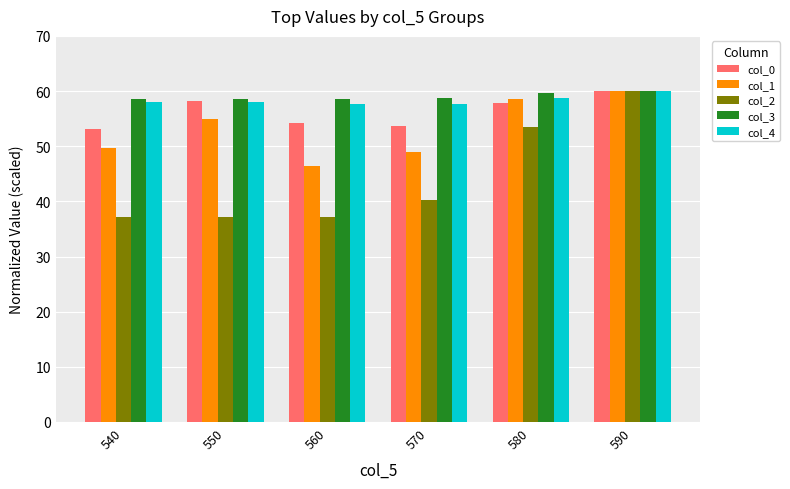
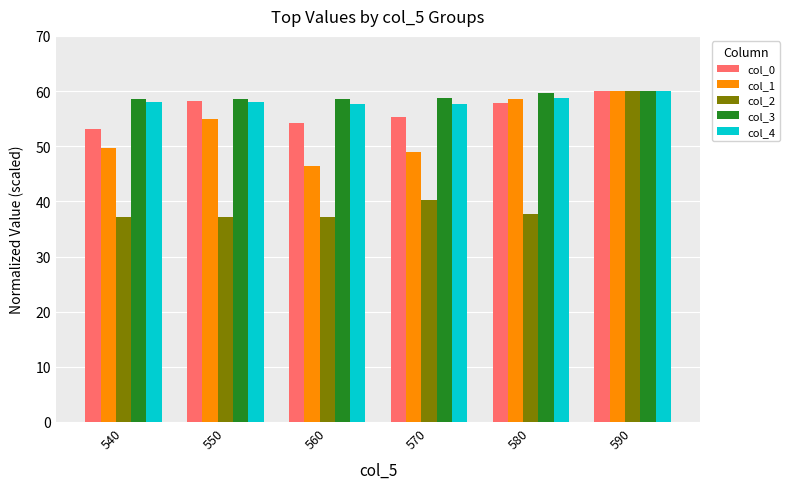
col_0, 570: 54 -> 55
col_2, 580: 54 -> 38
